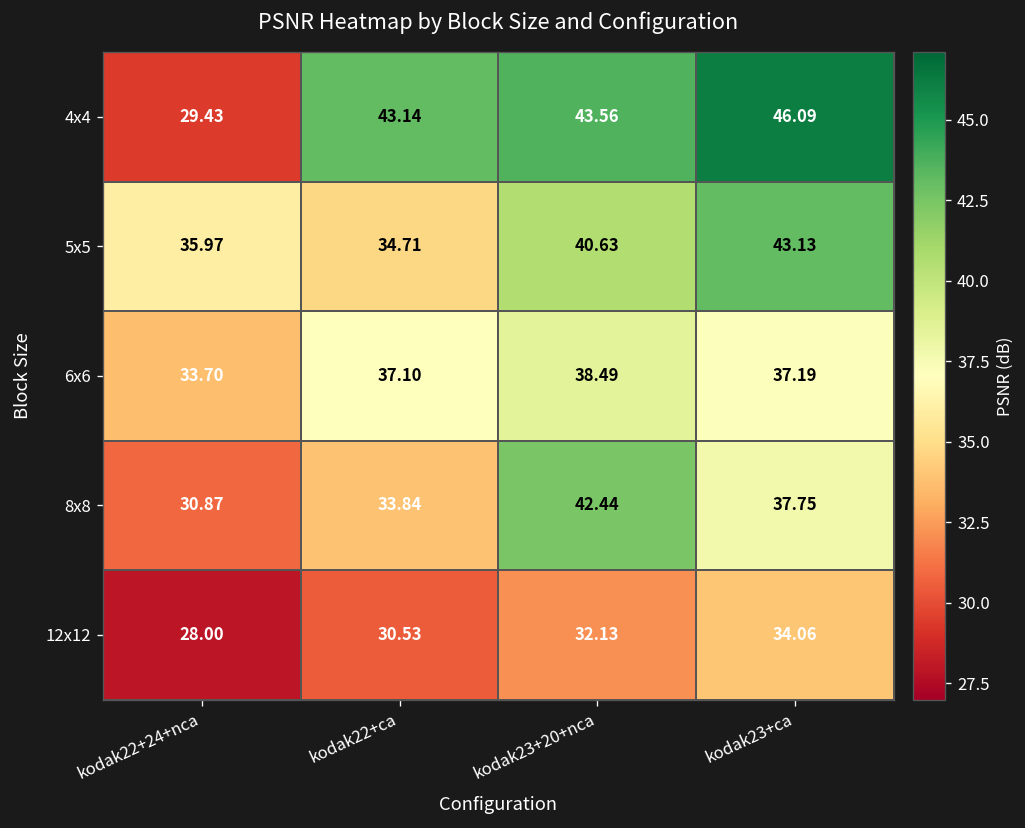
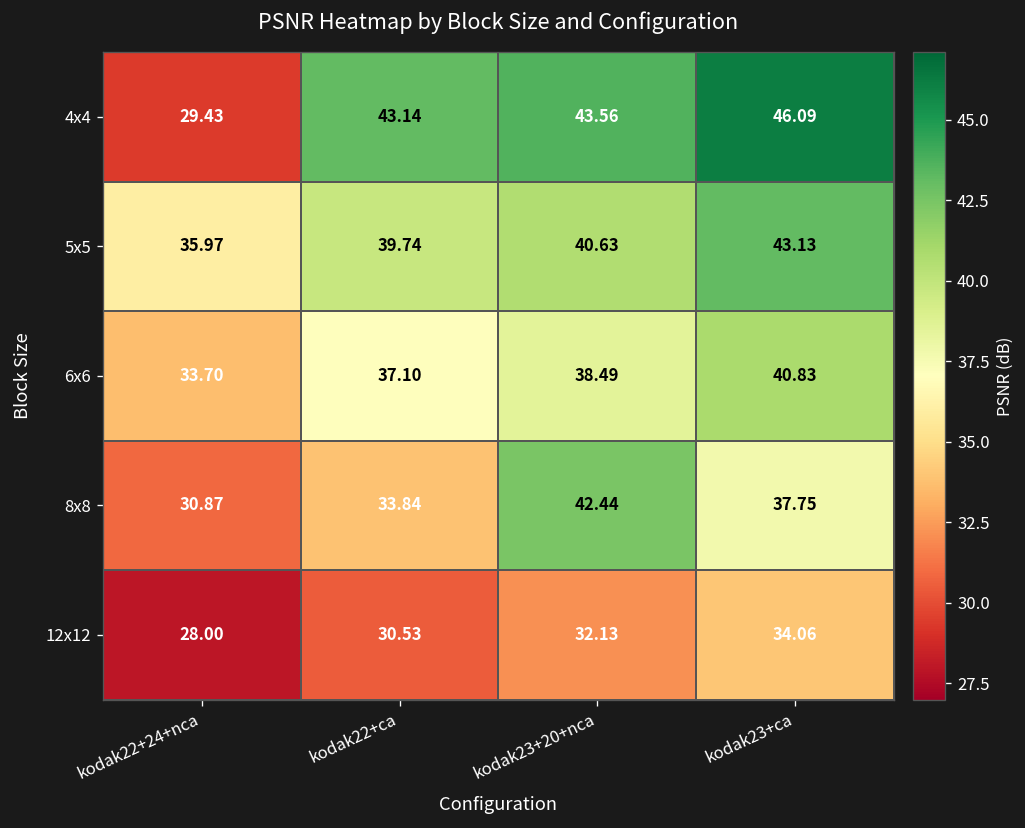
5x5, kodak22+ca: 34.71 -> 39.74
6x6, kodak23+ca: 37.19 -> 40.83
